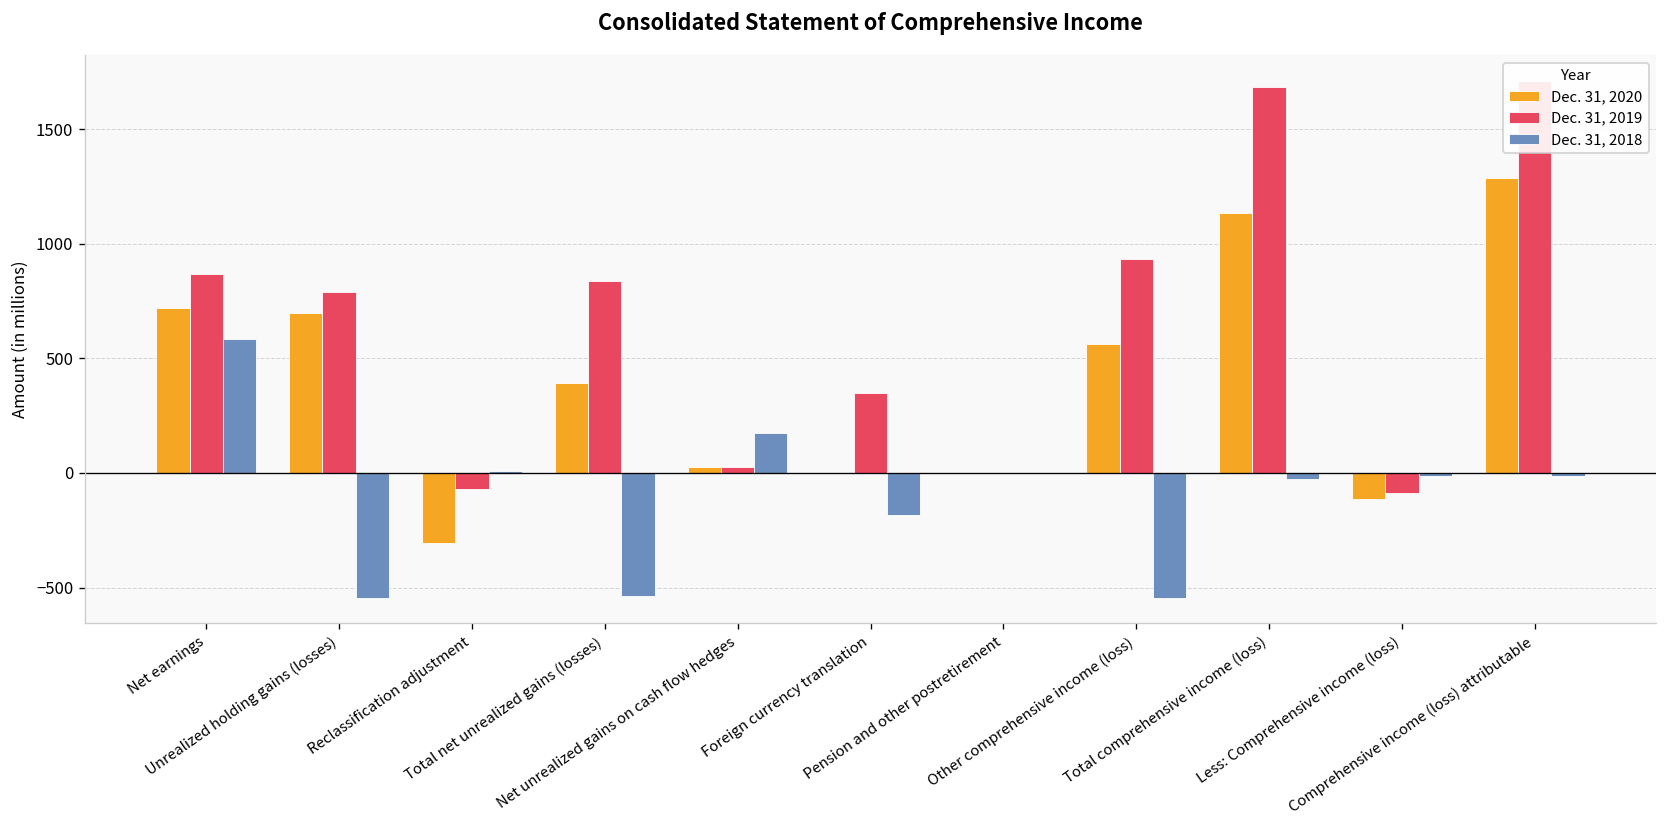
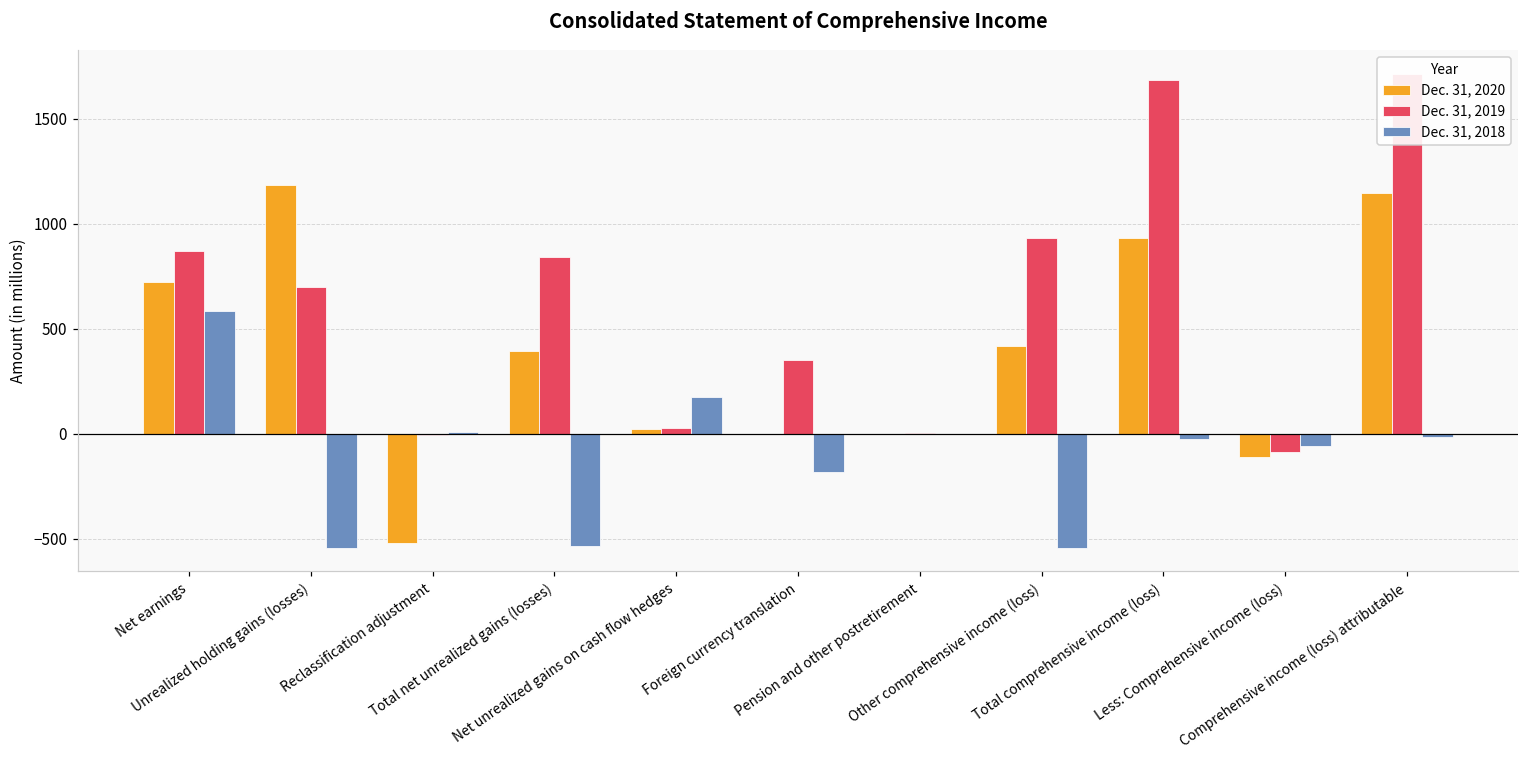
Dec. 31, 2020, Unrealized holding gains (losses): 700 -> 1180
Dec. 31, 2019, Unrealized holding gains (losses): 790 -> 700
Dec. 31, 2020, Reclassification adjustment: -310 -> -520
Dec. 31, 2019, Reclassification adjustment: -70 -> -10
Dec. 31, 2020, Other comprehensive income (loss): 570 -> 420
Dec. 31, 2020, Total comprehensive income (loss): 1140 -> 930
Dec. 31, 2018, Less: Comprehensive income (loss): -10 -> -60
Dec. 31, 2020, Comprehensive income (loss) attributable: 1290 -> 1150
